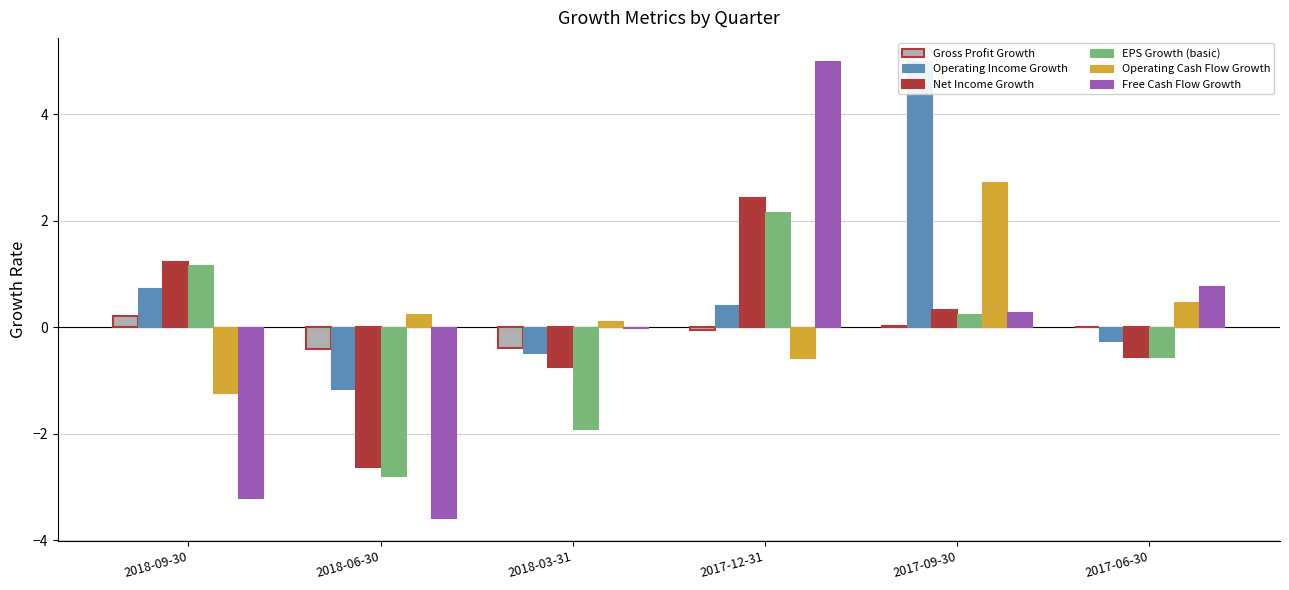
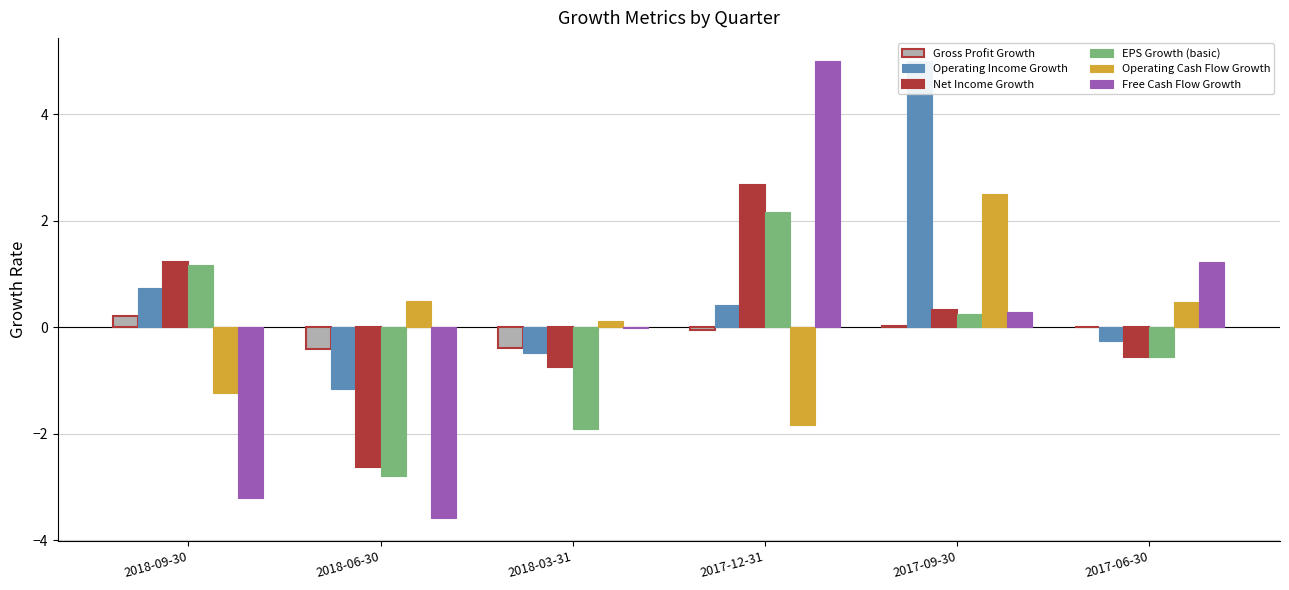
Operating Cash Flow Growth, 2018-06-30: 0.2 -> 0.5
Net Income Growth, 2017-12-31: 2.4 -> 2.7
Operating Cash Flow Growth, 2017-12-31: -0.6 -> -1.8
Operating Cash Flow Growth, 2017-09-30: 2.7 -> 2.5
Free Cash Flow Growth, 2017-06-30: 0.8 -> 1.2
